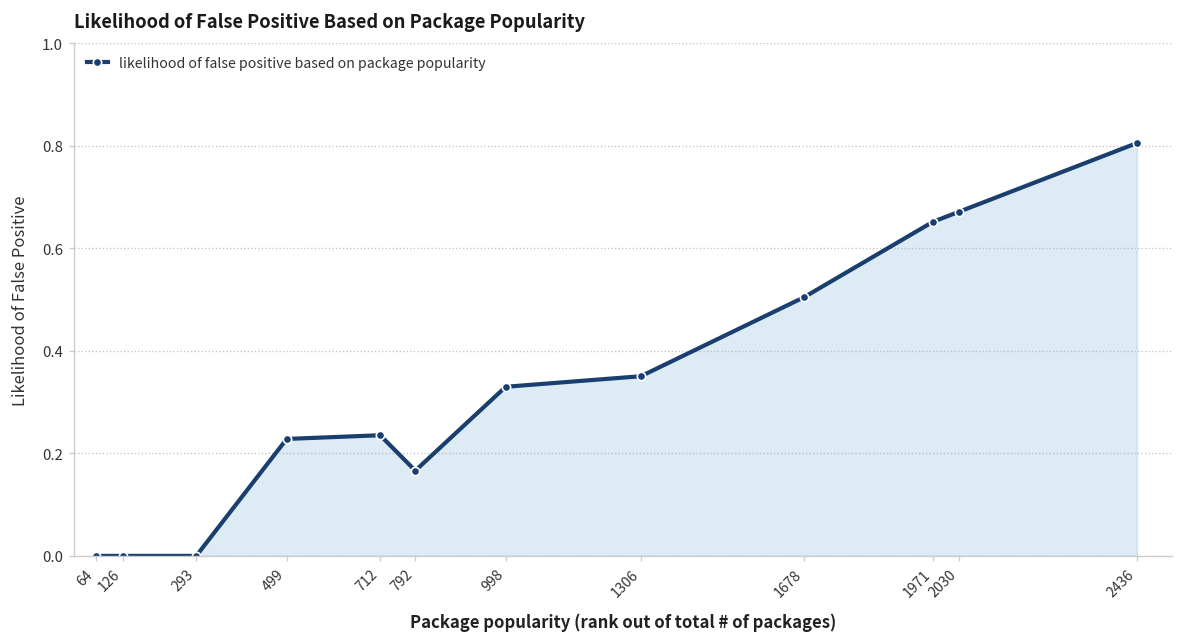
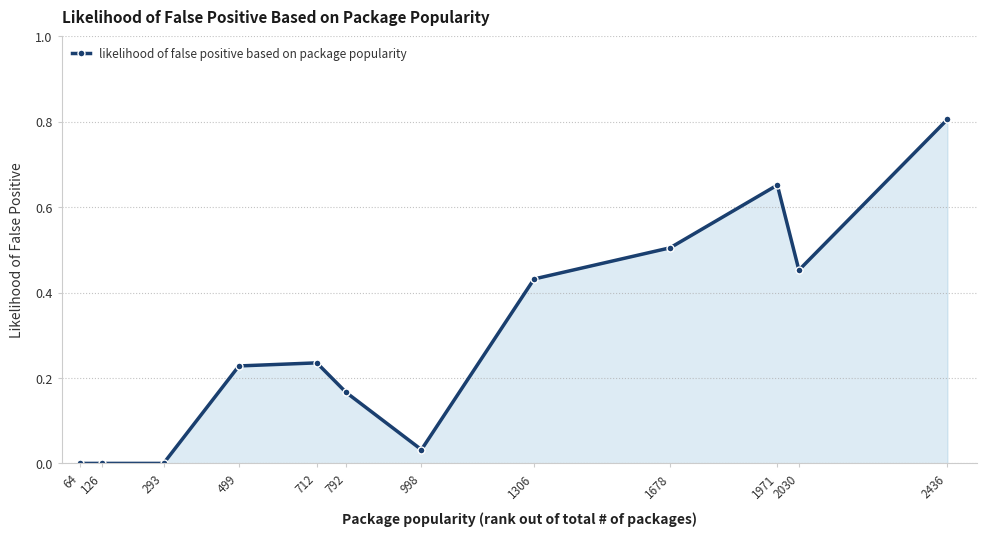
998: 0.33 -> 0.03
1306: 0.35 -> 0.43
2030: 0.67 -> 0.45
